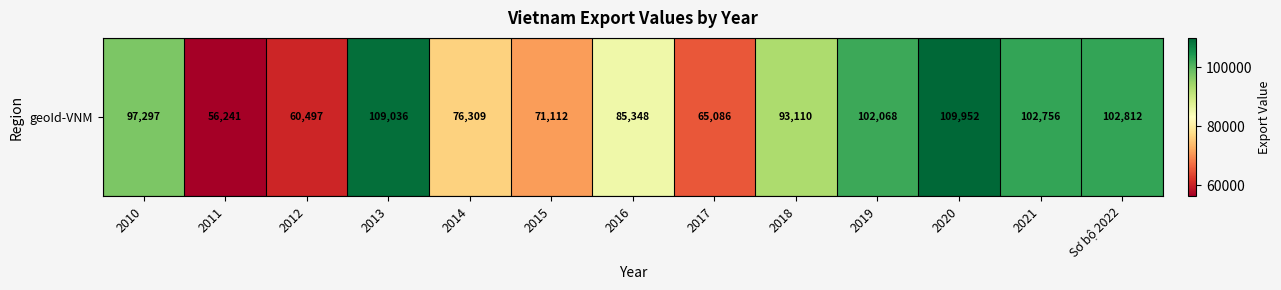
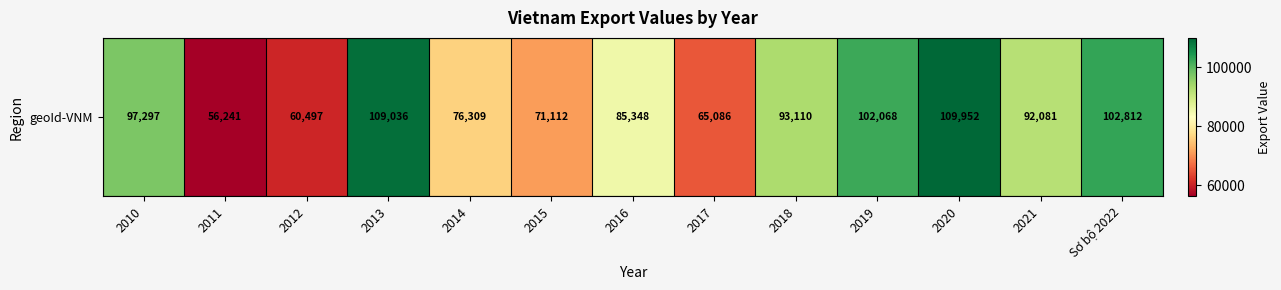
geoId-VNM, 2021: 102,756 -> 92,081
